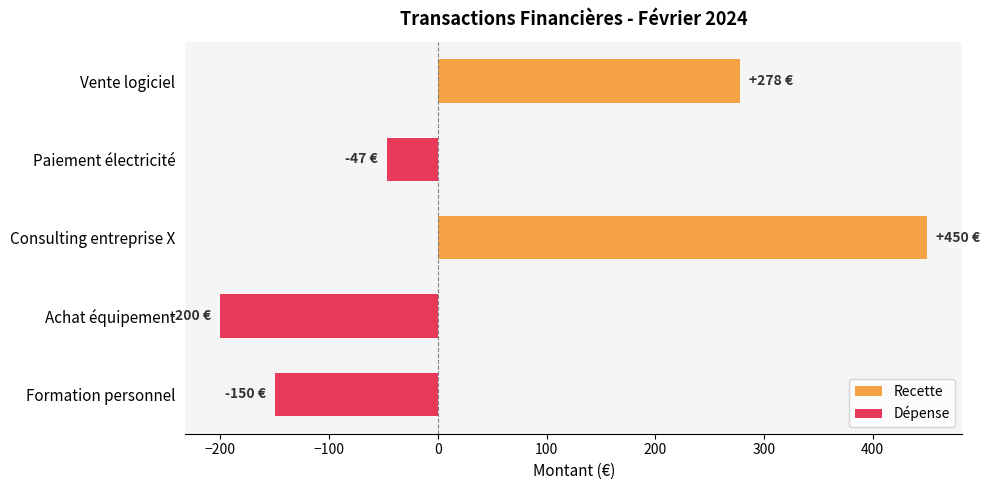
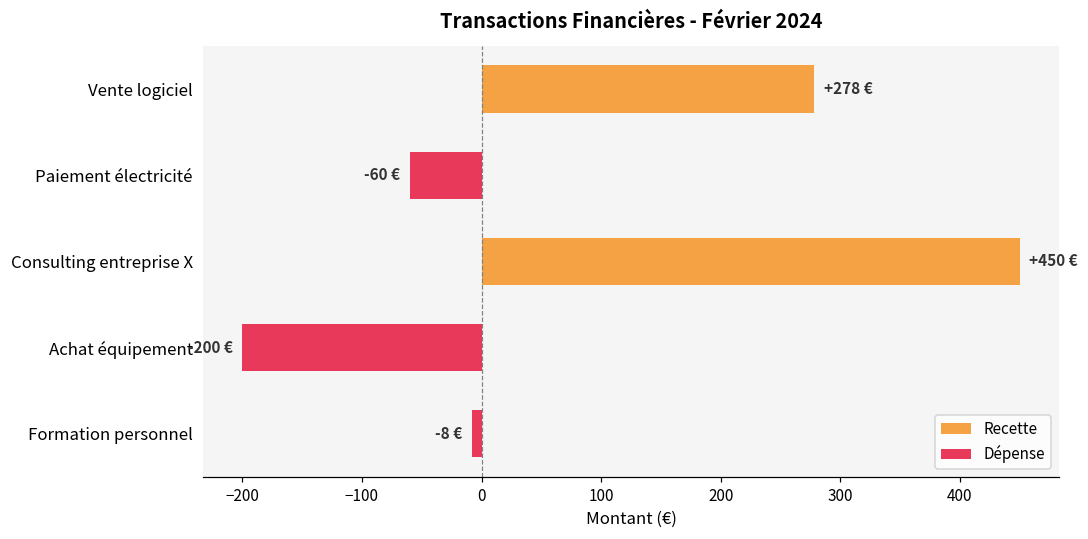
Paiement électricité: -47 -> -60
Formation personnel: -150 -> -8
